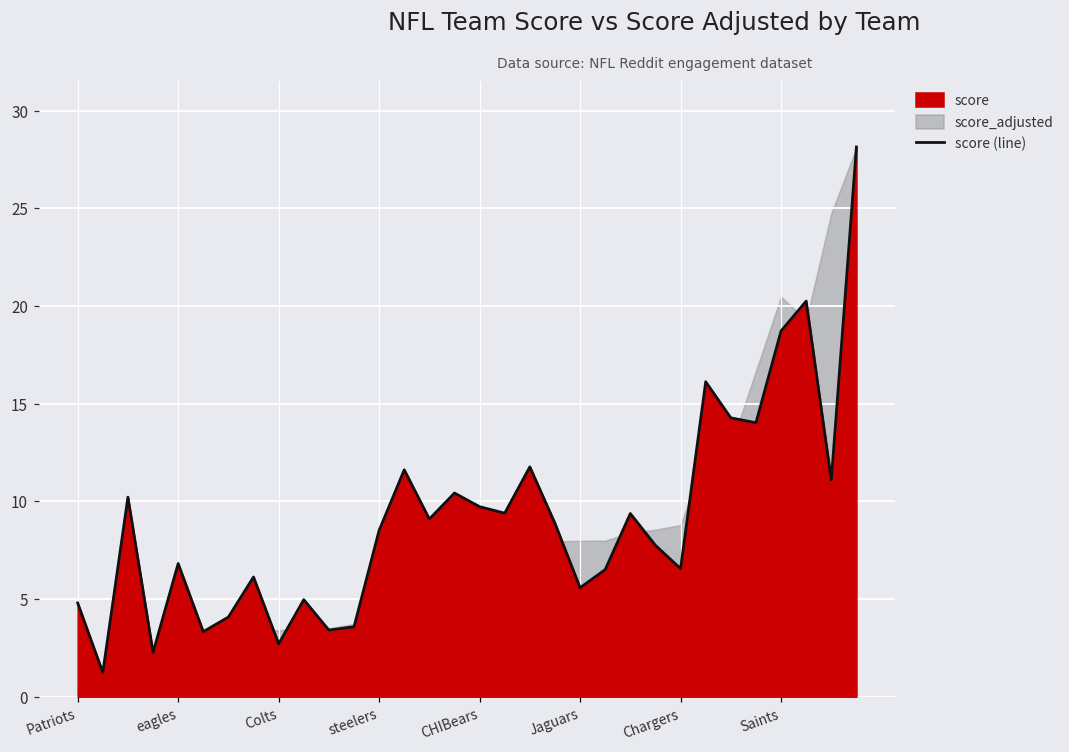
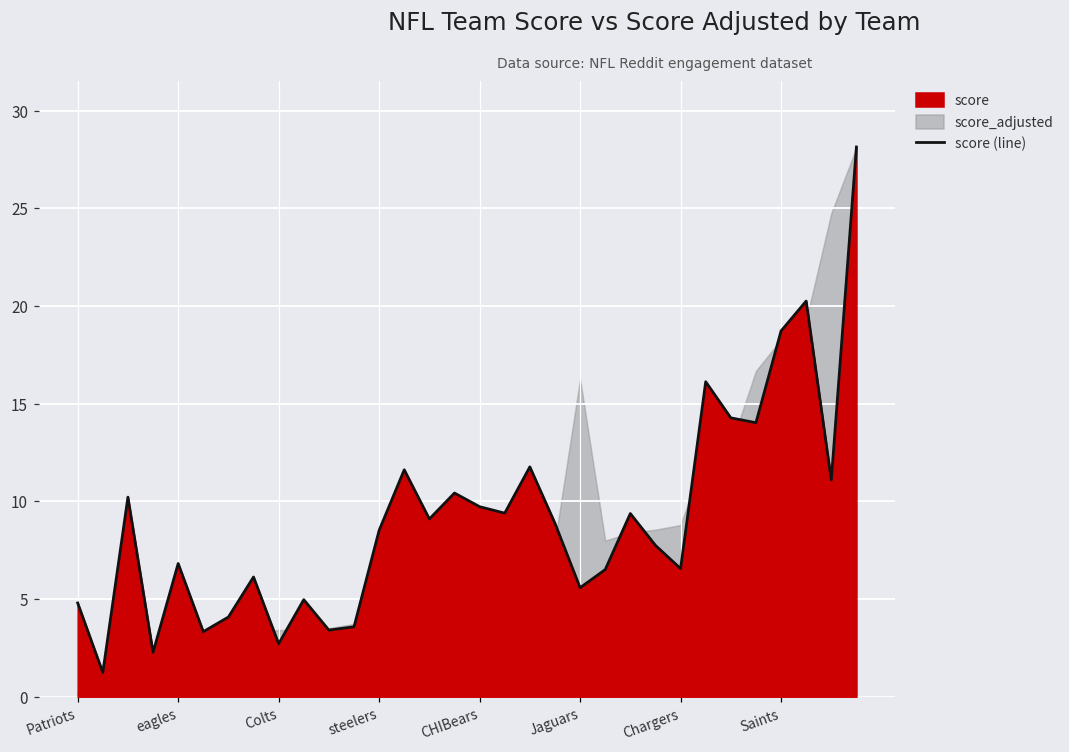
score_adjusted, Jaguars: 8.0 -> 16.3
score_adjusted, Saints: 20.5 -> 18.3
